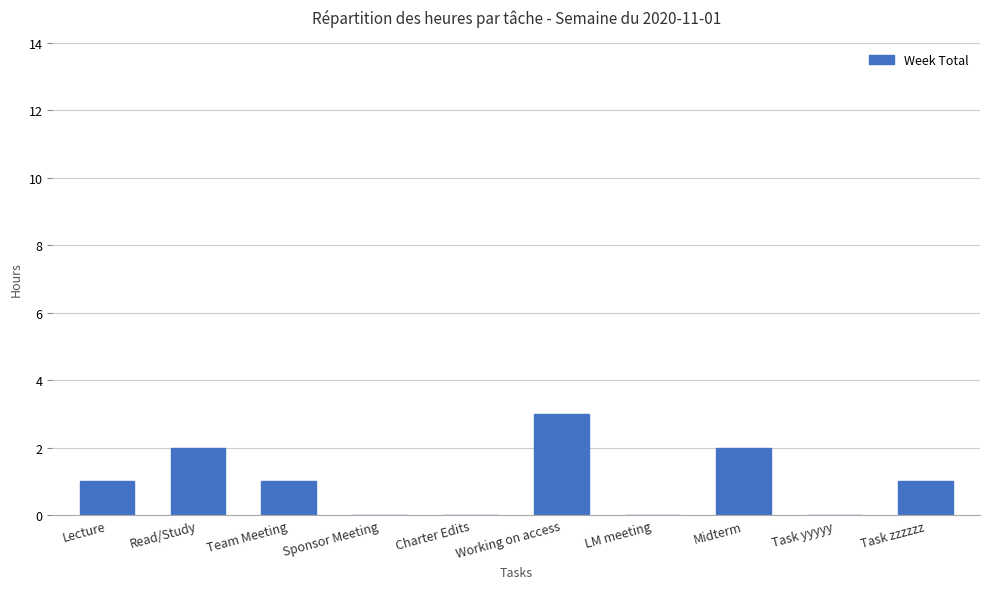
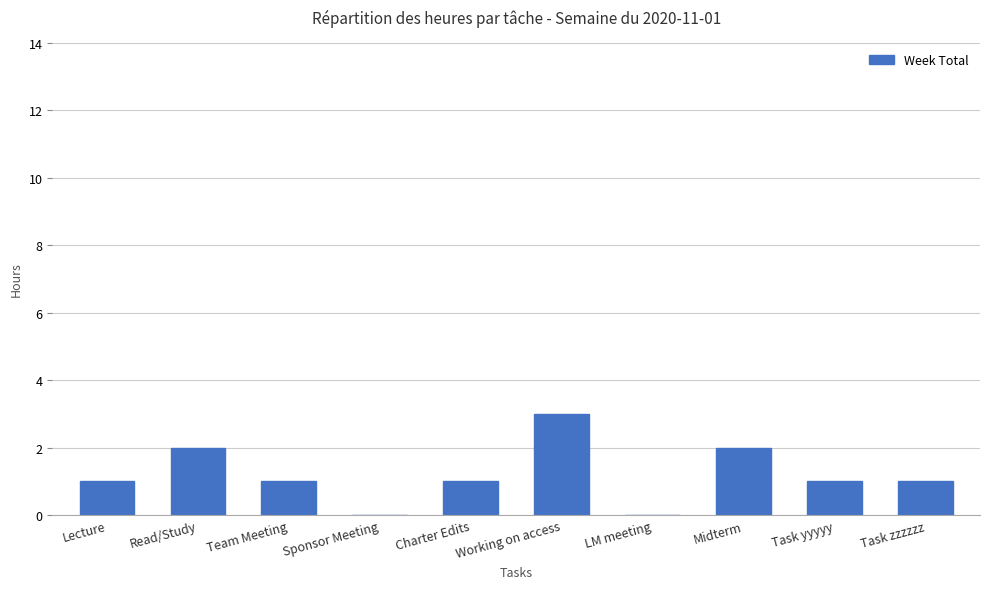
Charter Edits: 0 -> 1
Task yyyyy: 0 -> 1
